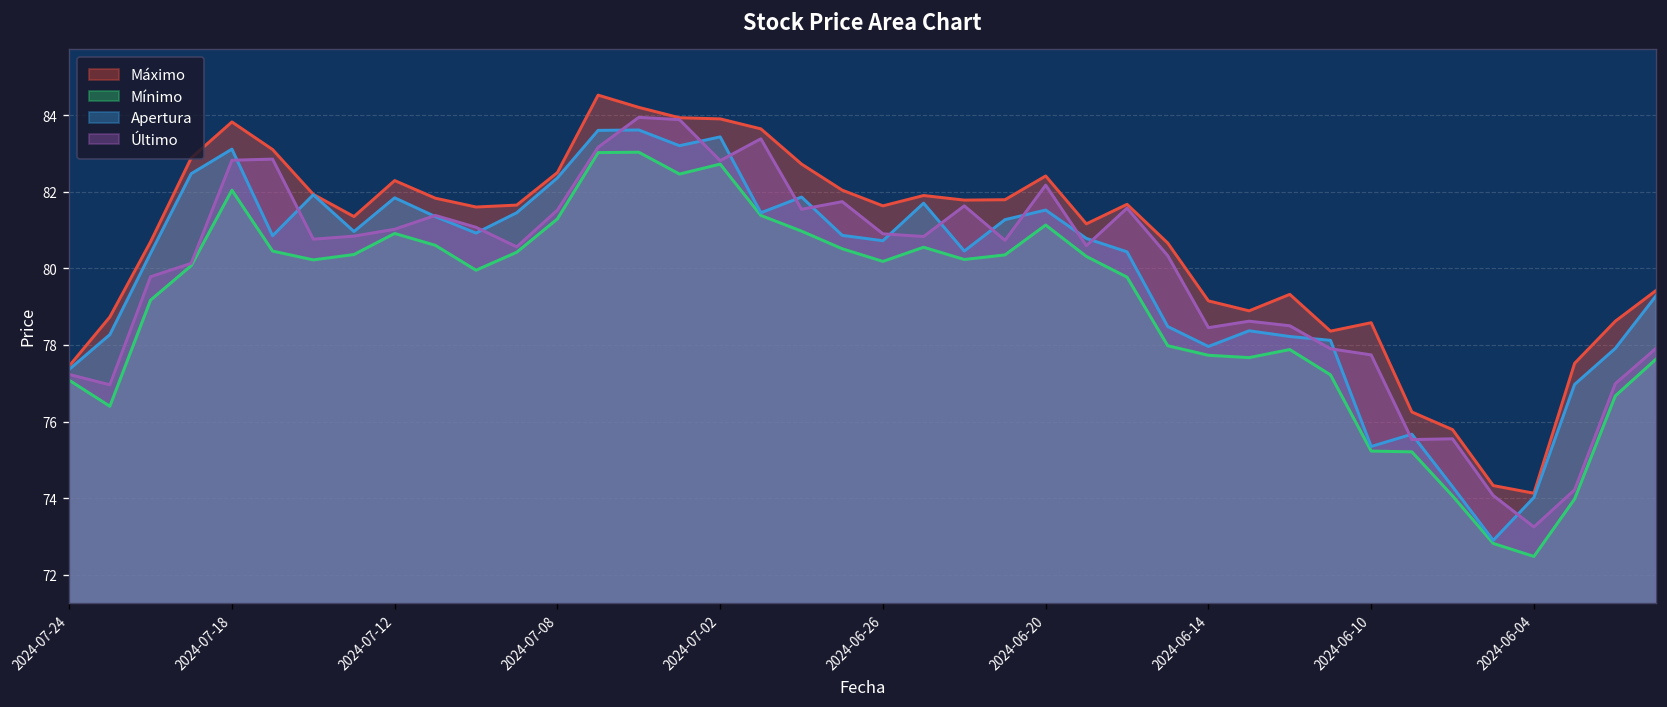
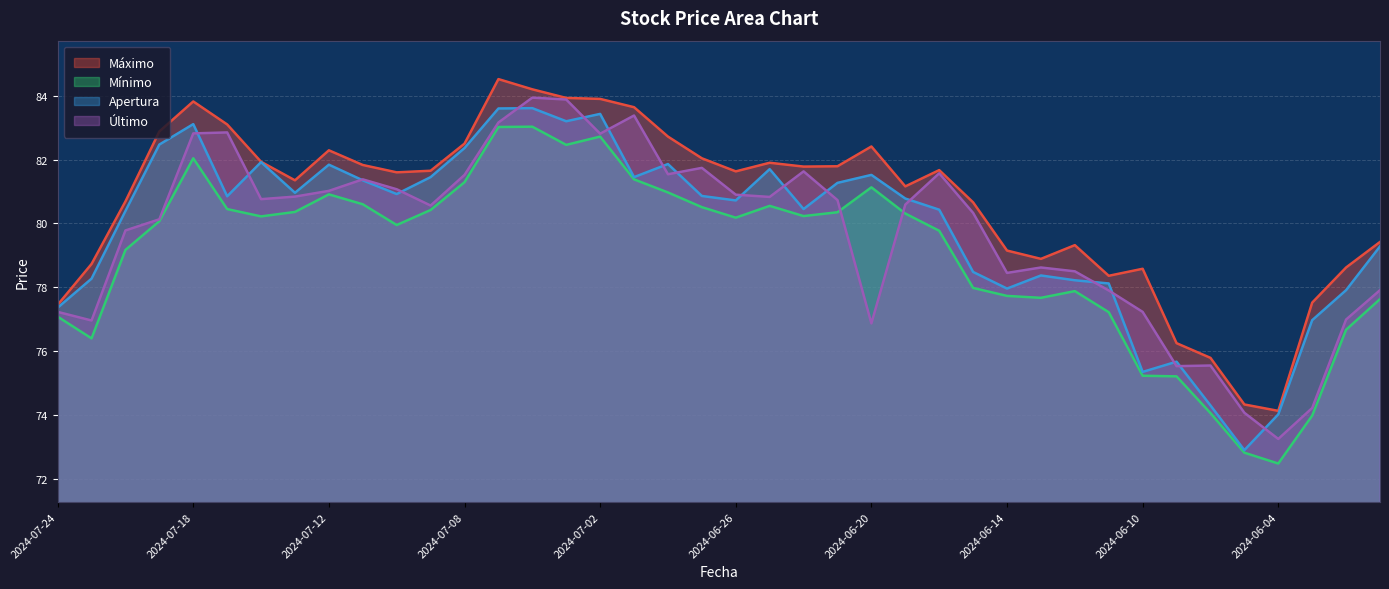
Último, 2024-06-20: 82.2 -> 76.9
Último, 2024-06-10: 77.7 -> 77.2
